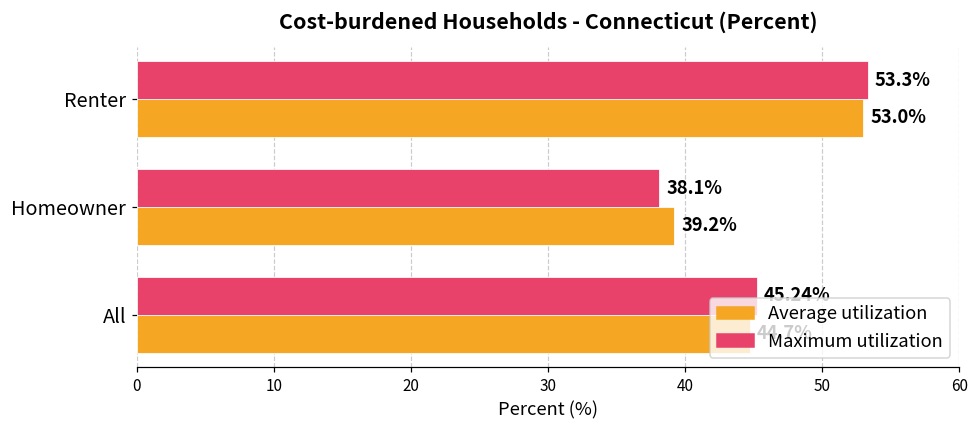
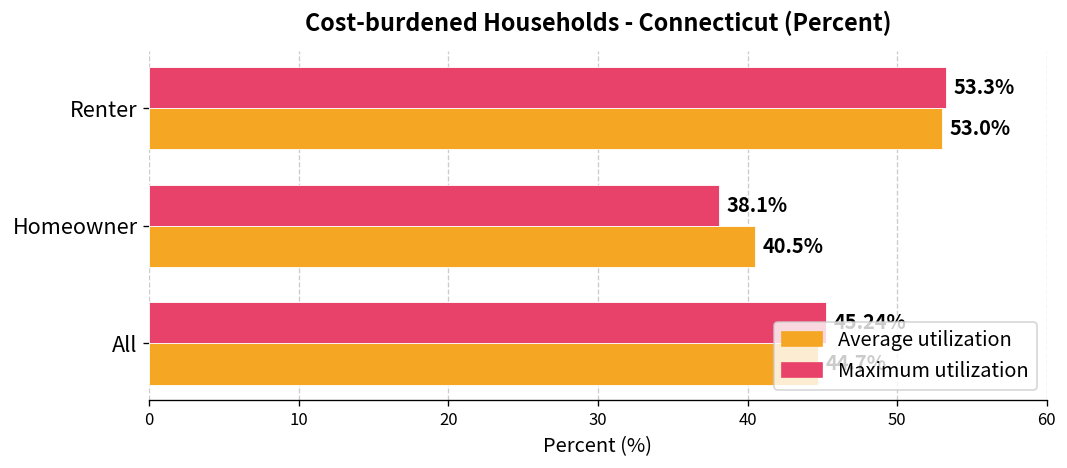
Average utilization, Homeowner: 39.2% -> 40.5%
